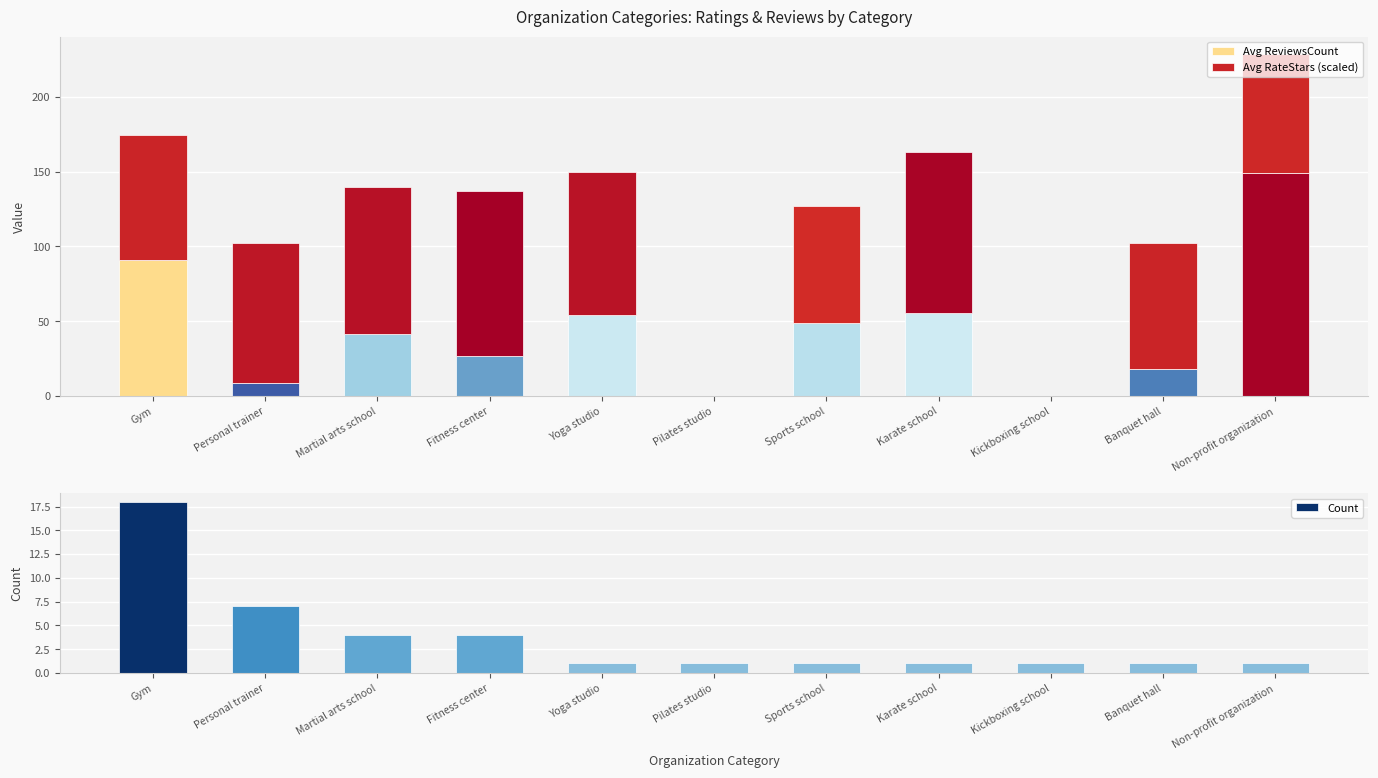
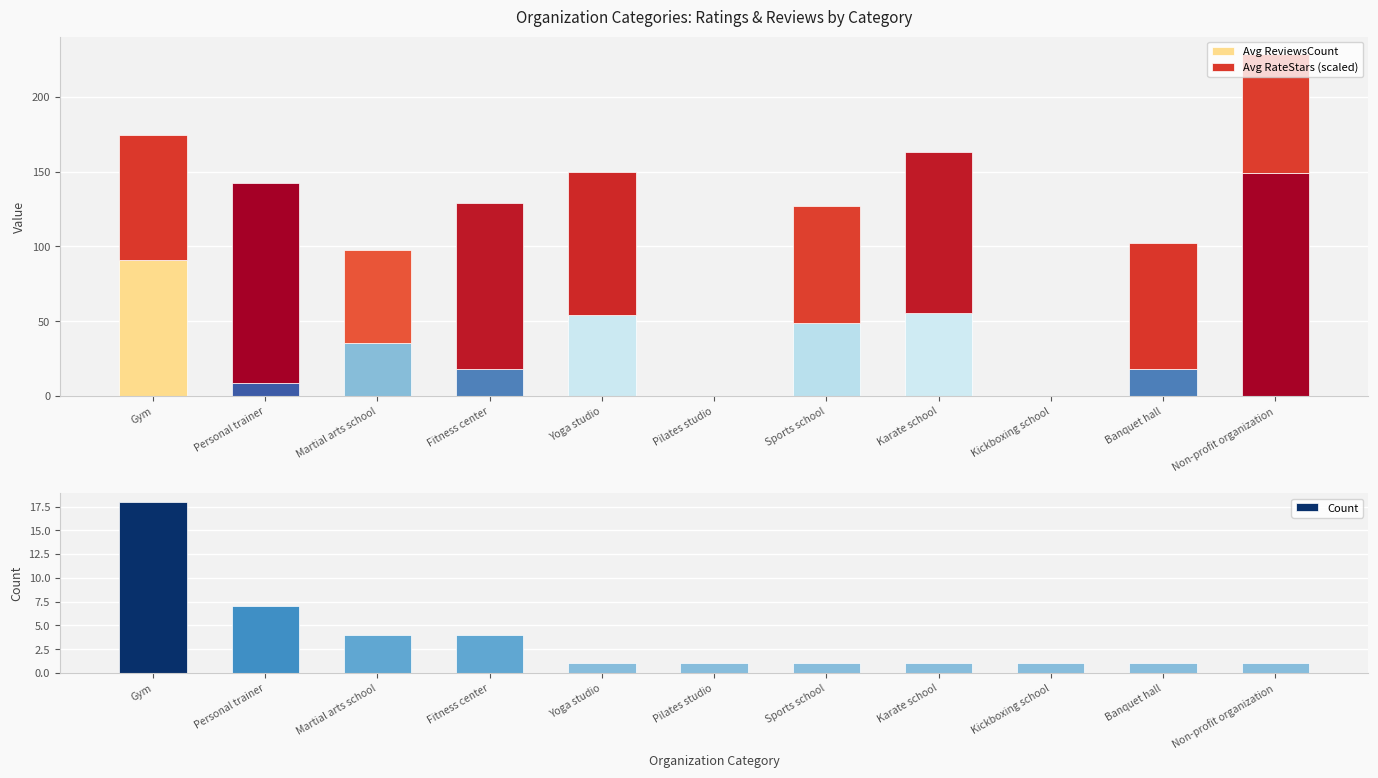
Organization Categories: Ratings & Reviews by Category, Avg RateStars (scaled), Personal trainer: 94 -> 133
Organization Categories: Ratings & Reviews by Category, Avg ReviewsCount, Martial arts school: 42 -> 36
Organization Categories: Ratings & Reviews by Category, Avg RateStars (scaled), Martial arts school: 98 -> 62
Organization Categories: Ratings & Reviews by Category, Avg ReviewsCount, Fitness center: 27 -> 18
